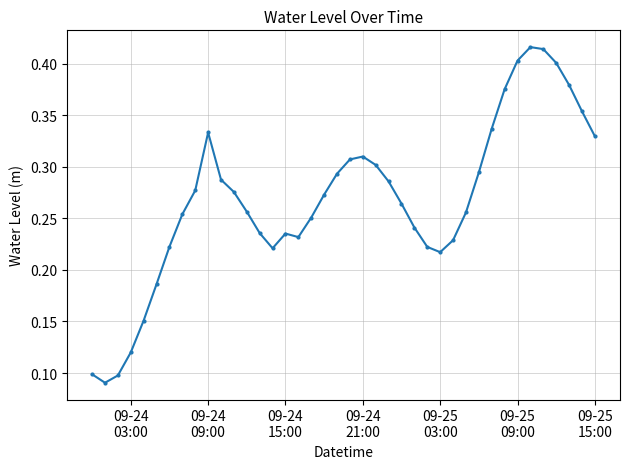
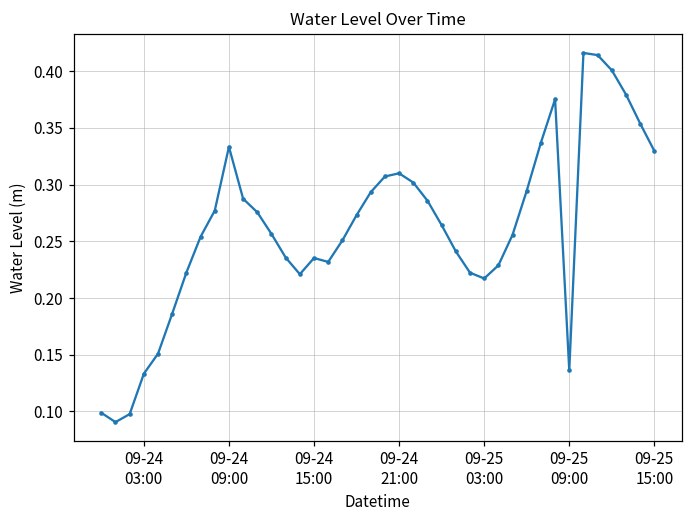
09-24 03:00: 0.120 -> 0.133
09-25 09:00: 0.403 -> 0.136
